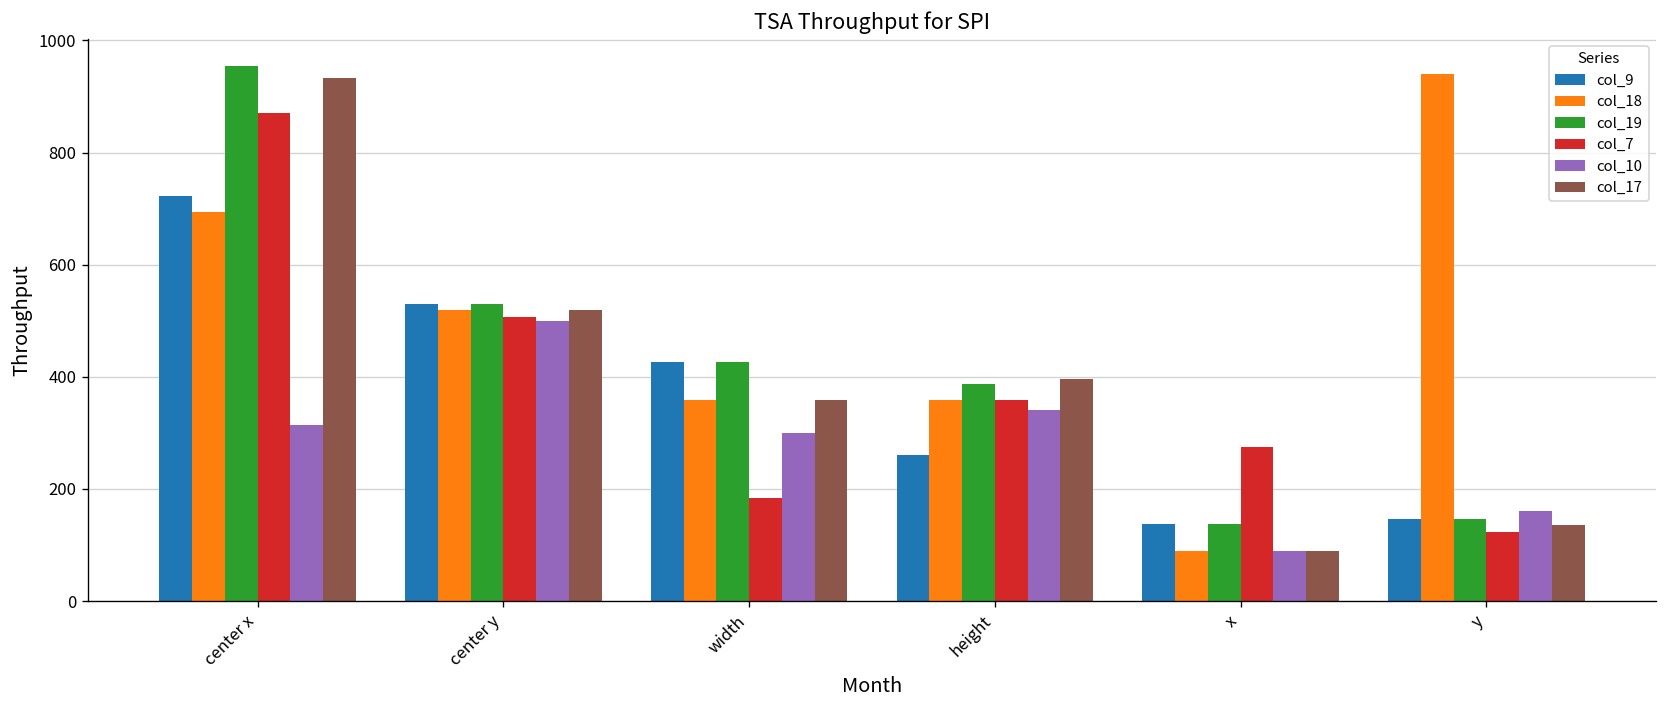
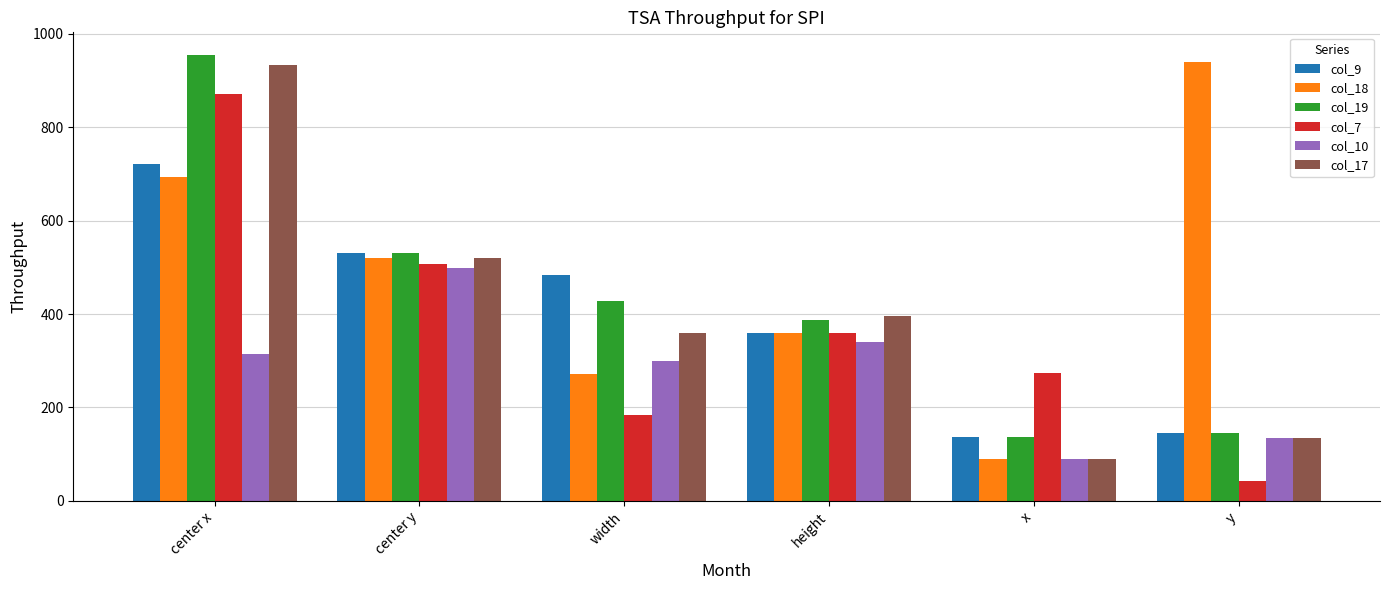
col_9, width: 430 -> 480
col_18, width: 360 -> 270
col_9, height: 260 -> 360
col_7, y: 120 -> 40
col_10, y: 160 -> 140
